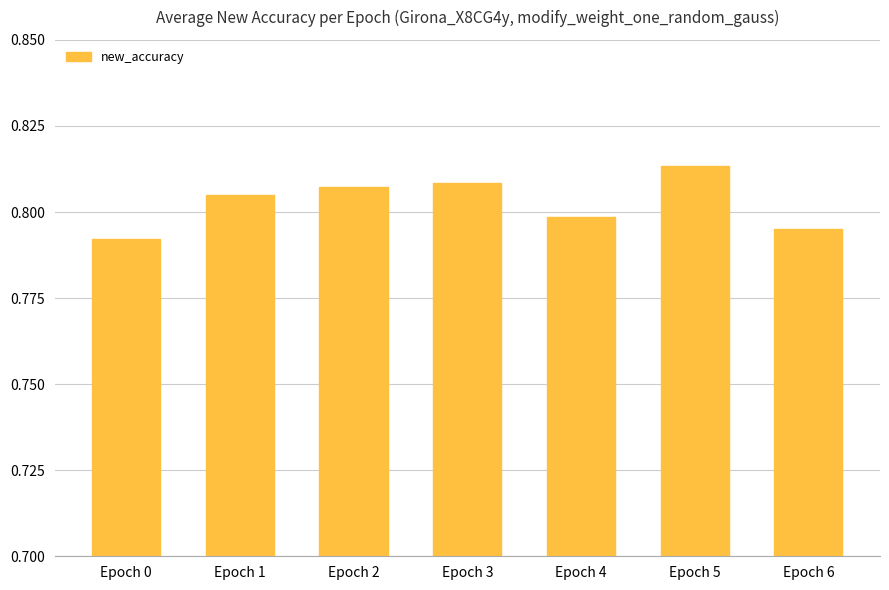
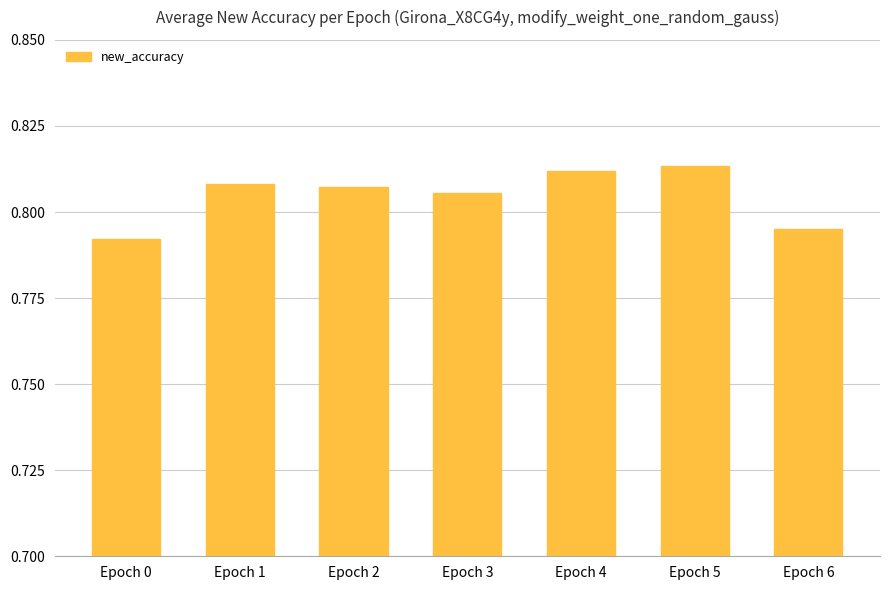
Epoch 1: 0.805 -> 0.808
Epoch 3: 0.808 -> 0.805
Epoch 4: 0.799 -> 0.812
